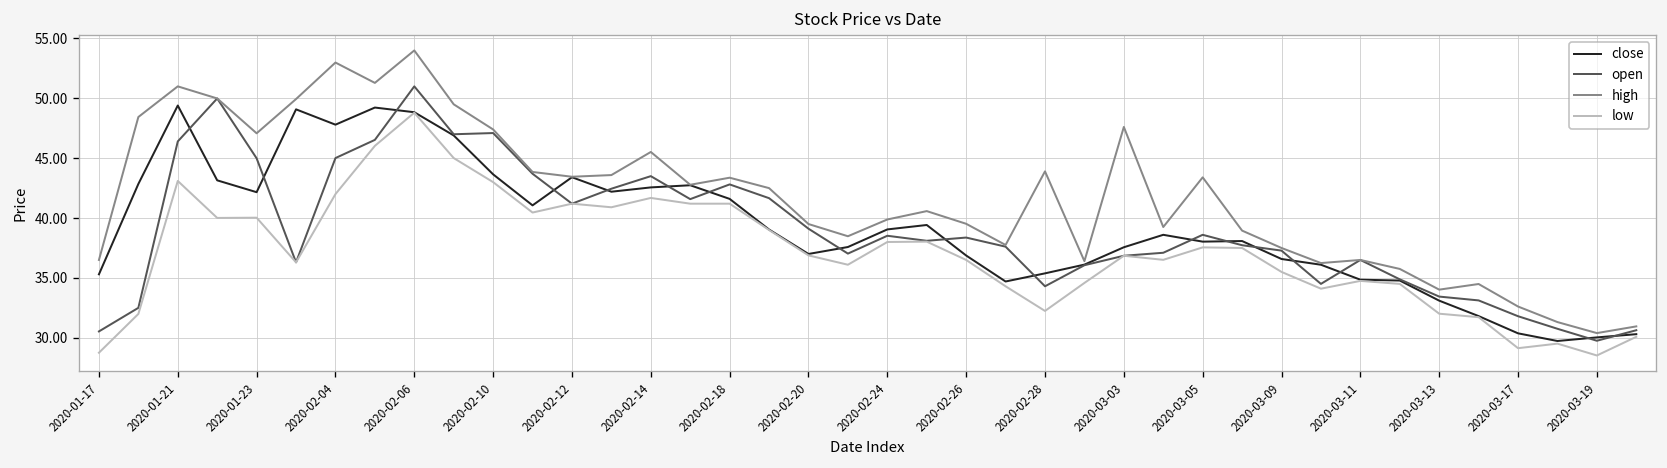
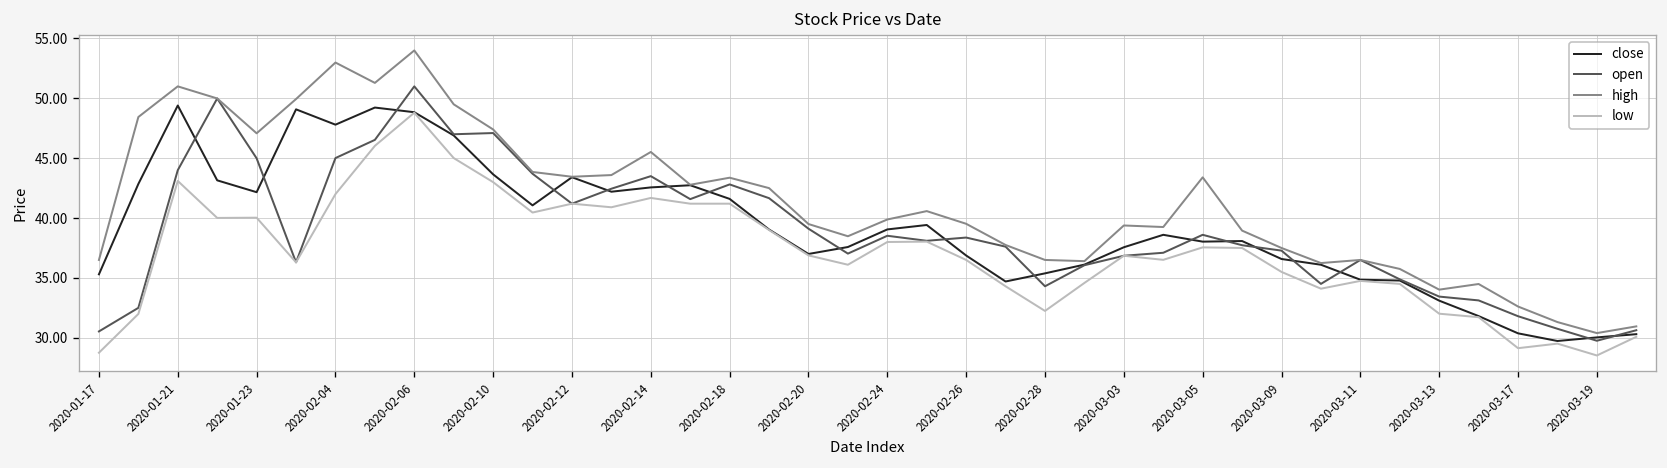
open, 2020-01-21: 46 -> 44
high, 2020-02-28: 44 -> 37
high, 2020-03-03: 48 -> 39
